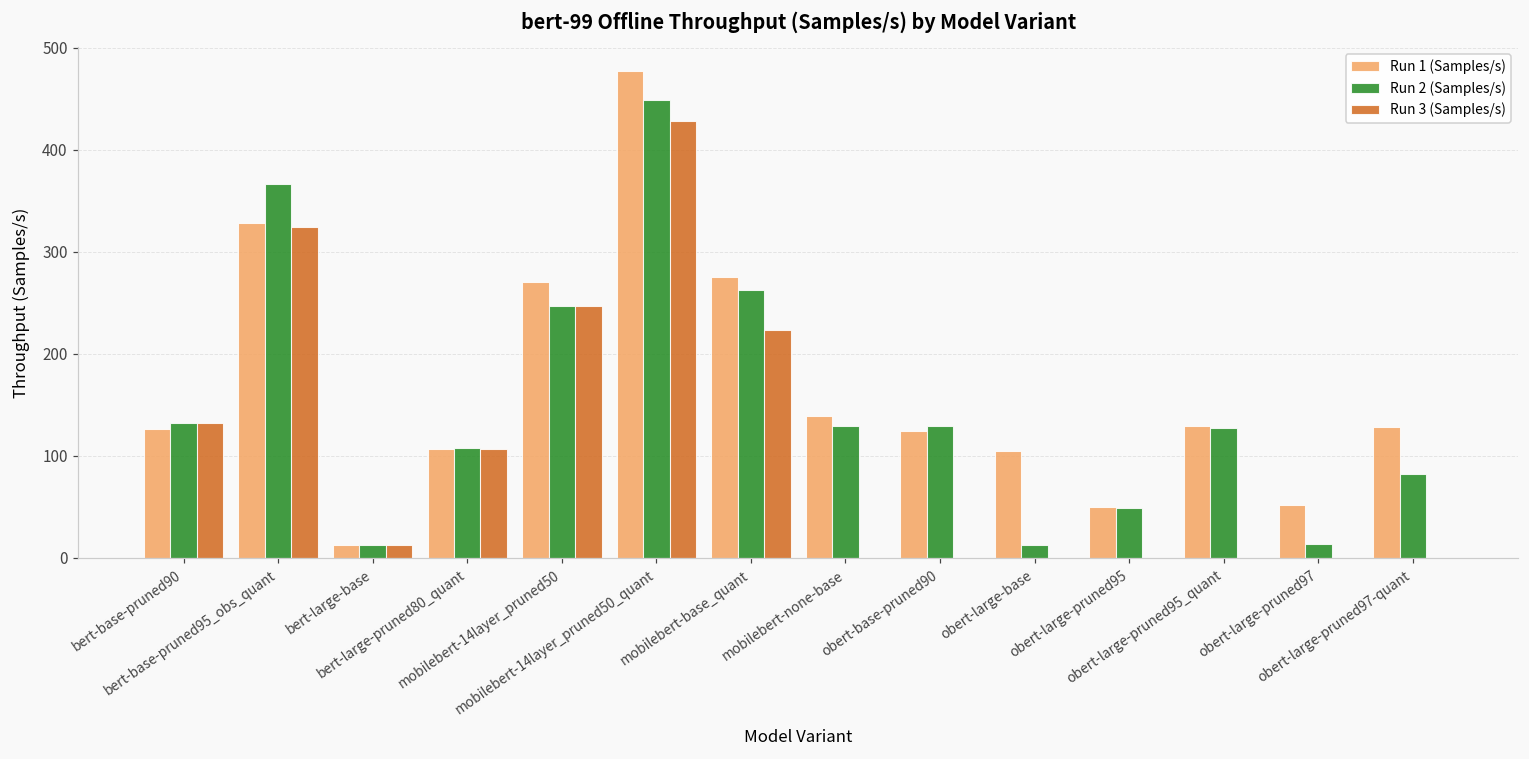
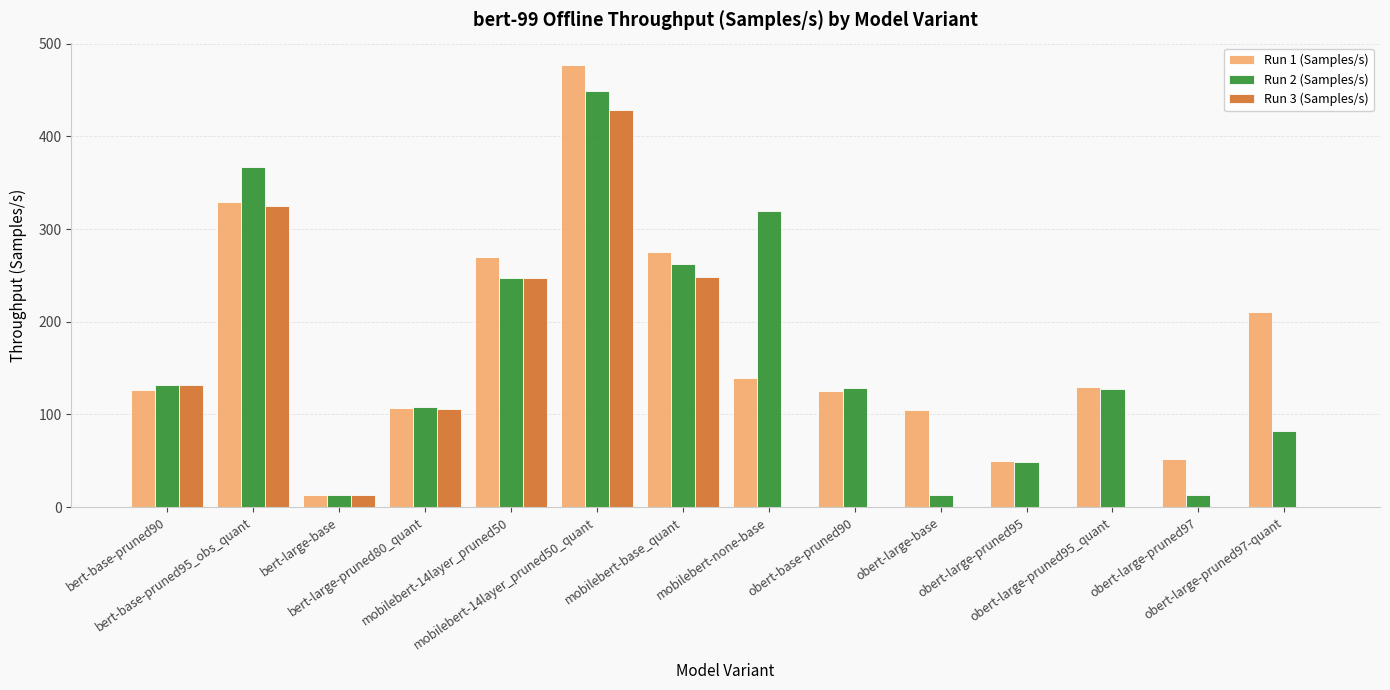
Run 3 (Samples/s), mobilebert-base_quant: 220 -> 250
Run 2 (Samples/s), mobilebert-none-base: 130 -> 320
Run 1 (Samples/s), obert-large-pruned97-quant: 130 -> 210
